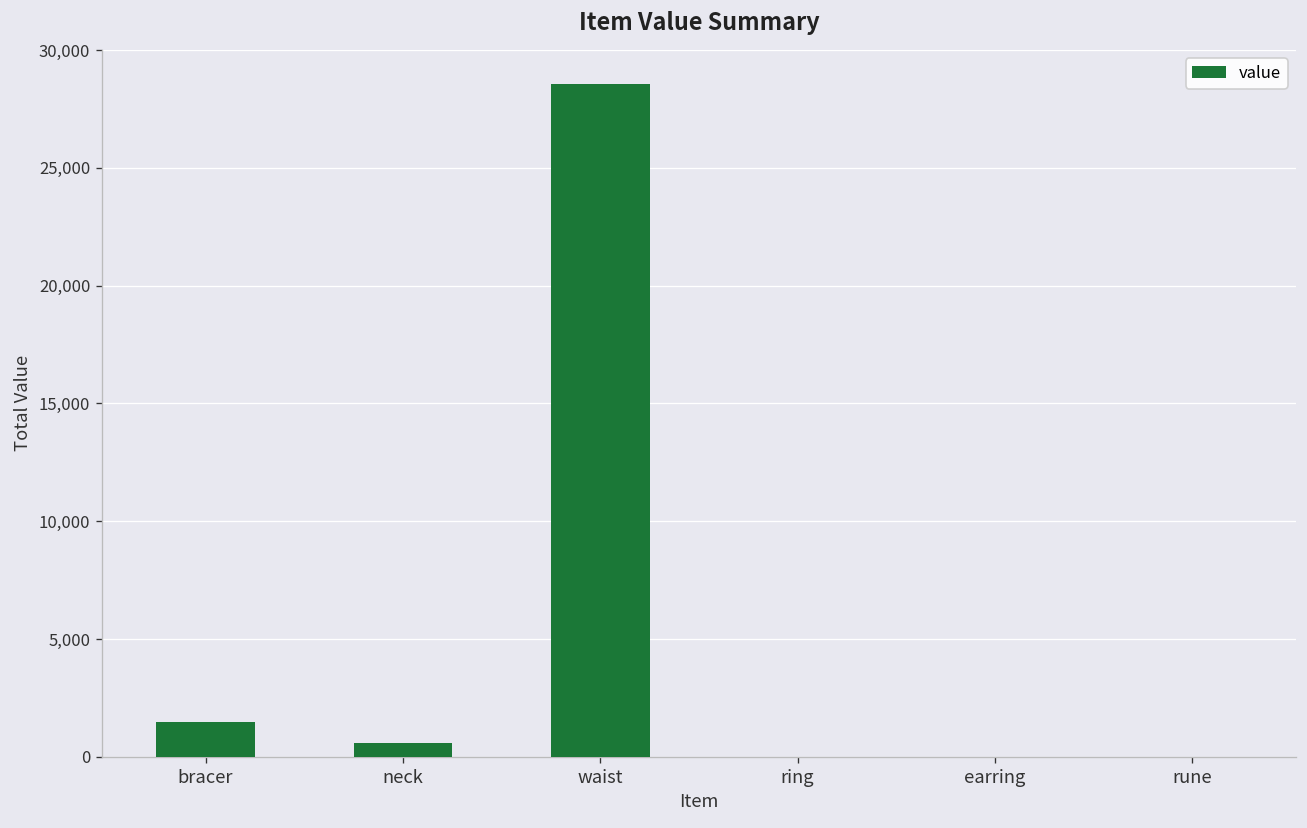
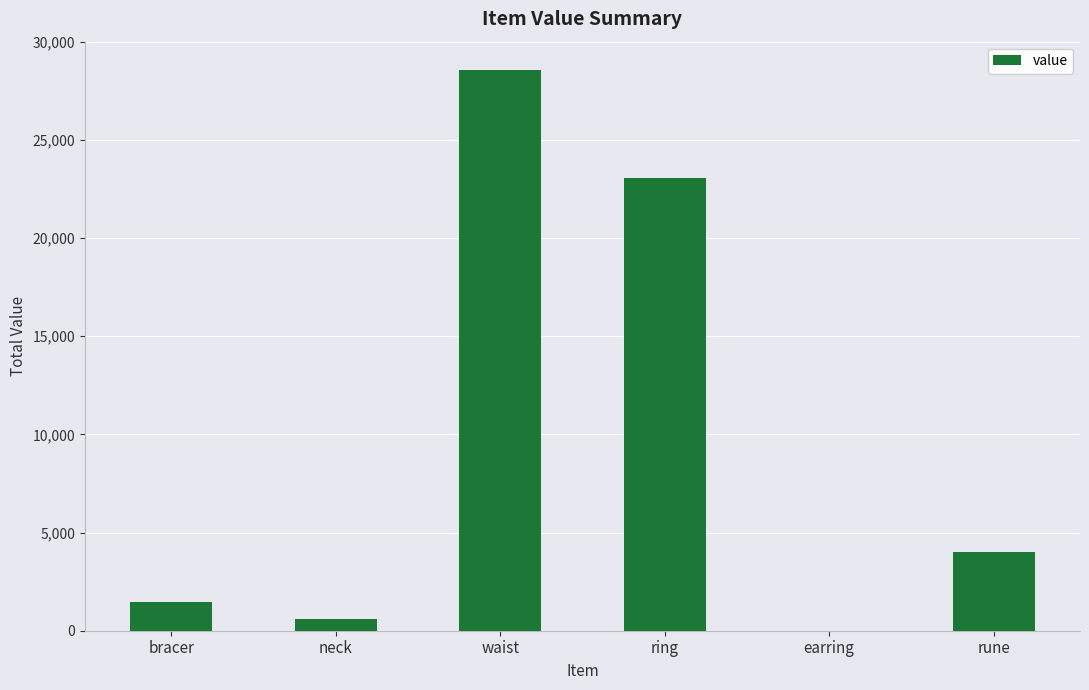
ring: 0 -> 23,100
rune: 0 -> 4,000
